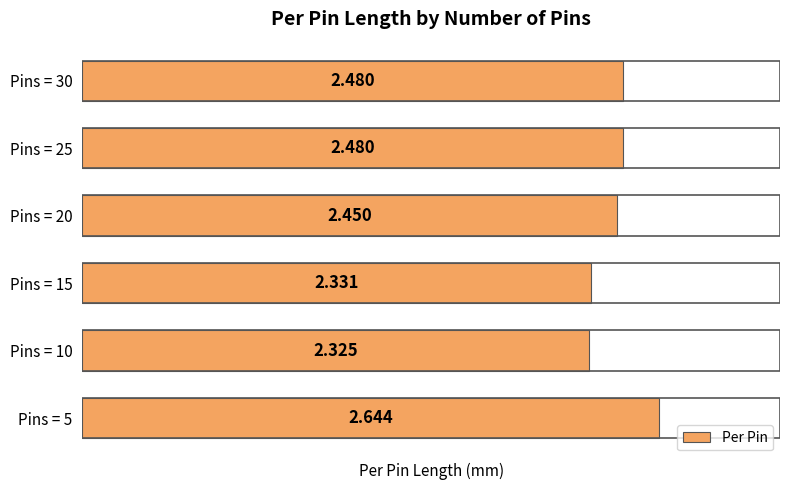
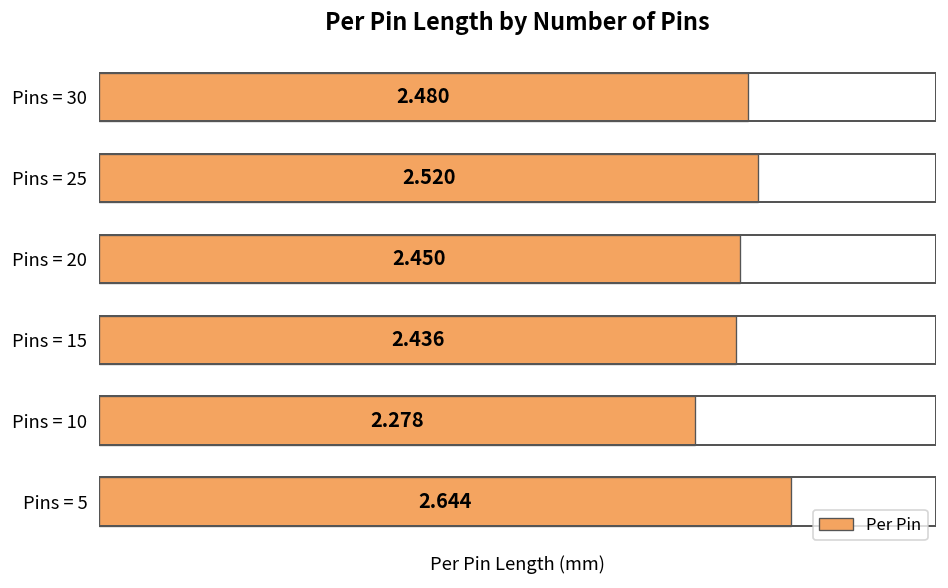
Pins = 25: 2.480 -> 2.520
Pins = 15: 2.331 -> 2.436
Pins = 10: 2.325 -> 2.278
